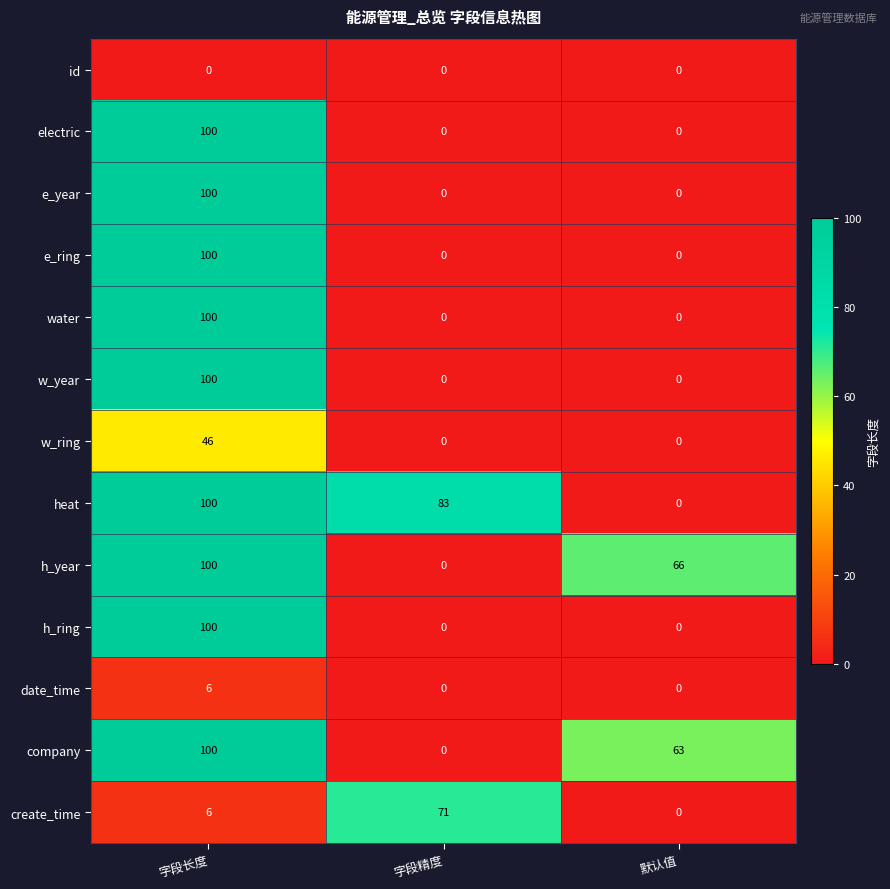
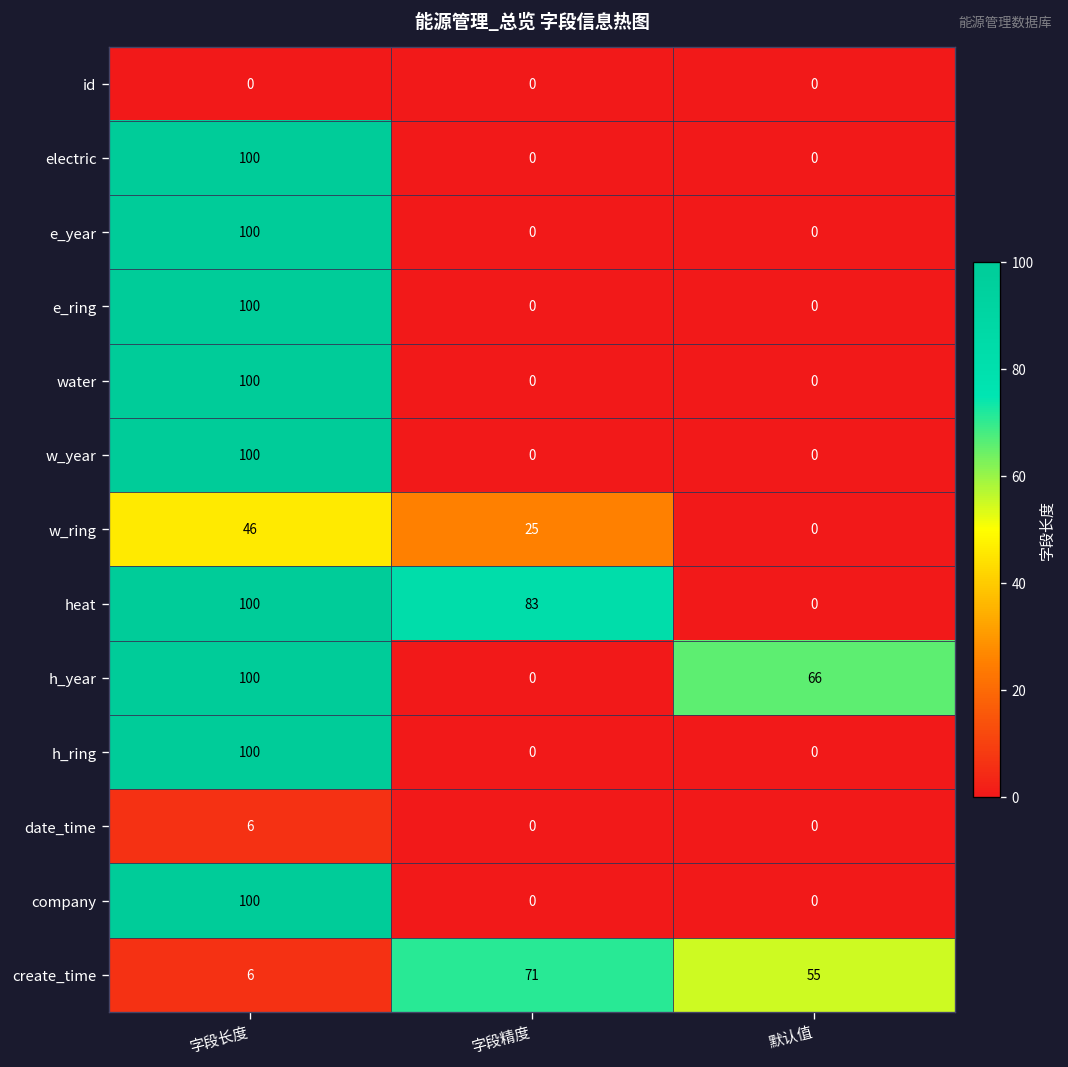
w_ring, 字段精度: 0 -> 25
company, 默认值: 63 -> 0
create_time, 默认值: 0 -> 55
